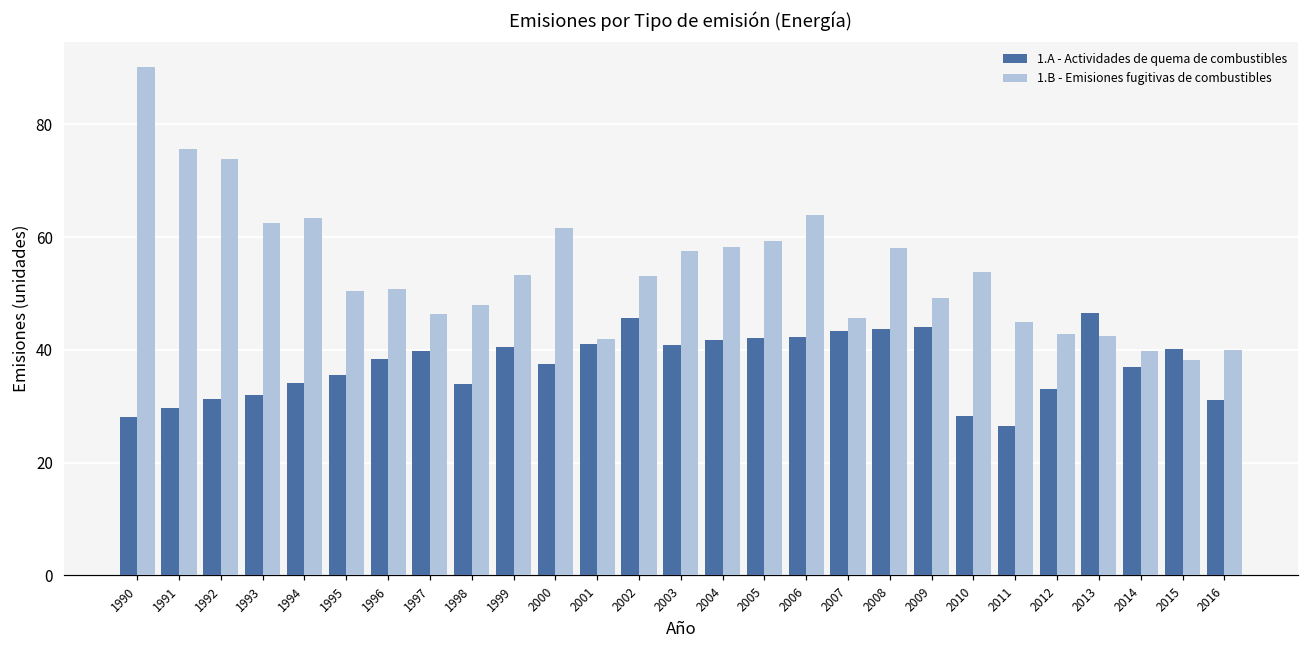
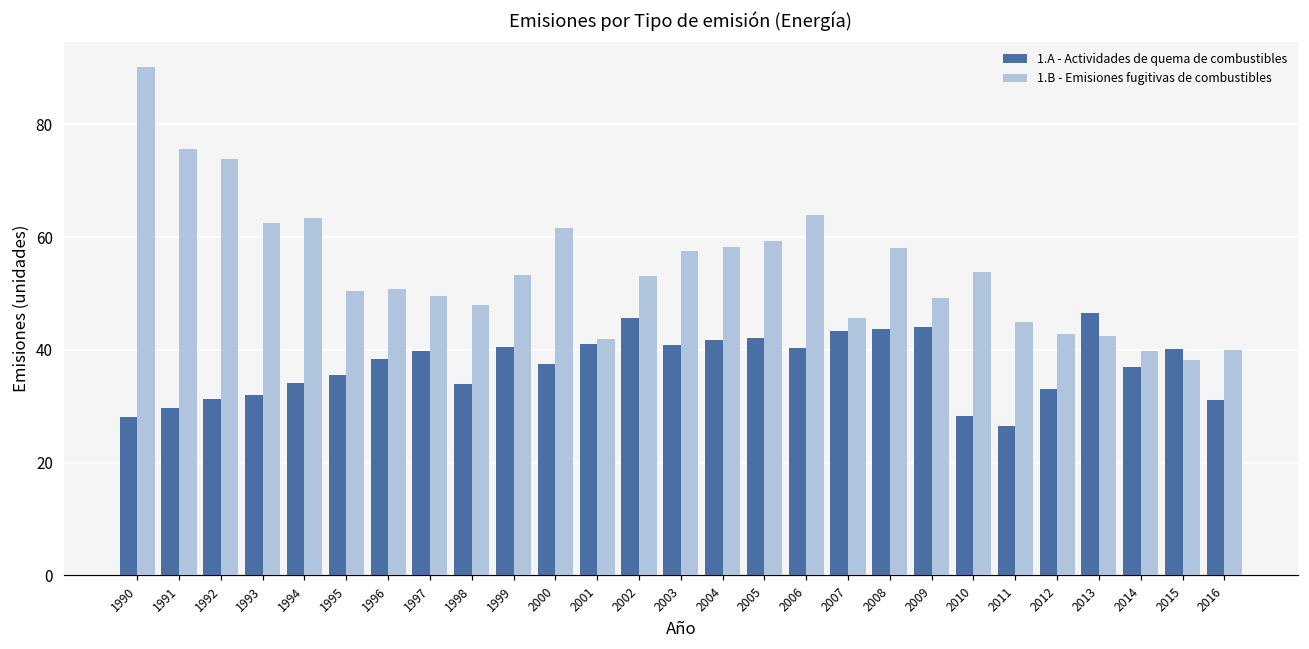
1.B - Emisiones fugitivas de combustibles, 1997: 46 -> 49
1.A - Actividades de quema de combustibles, 2006: 42 -> 40
